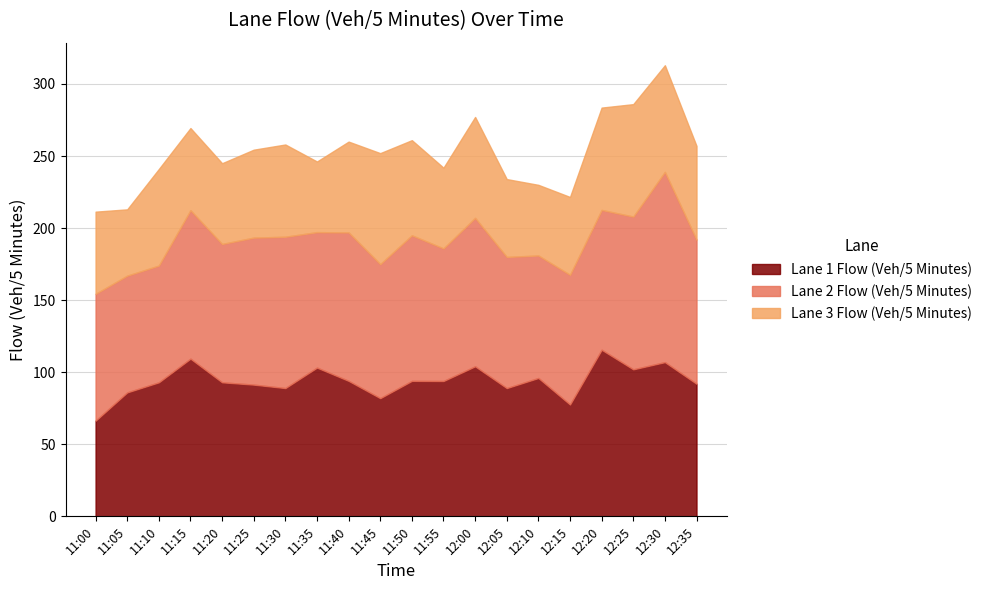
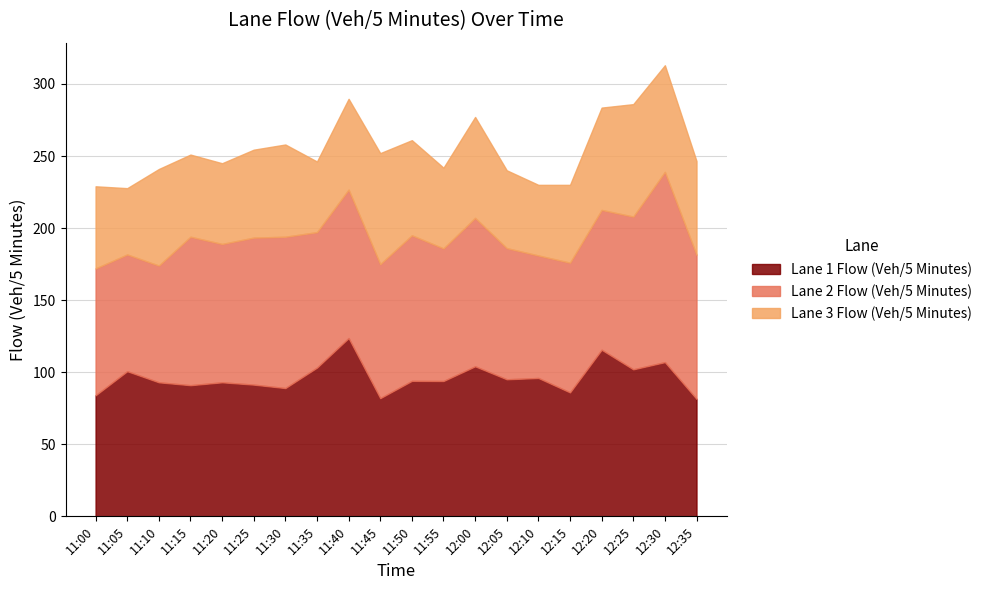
Lane 1 Flow (Veh/5 Minutes), 11:00: 66 -> 84
Lane 1 Flow (Veh/5 Minutes), 11:05: 86 -> 101
Lane 1 Flow (Veh/5 Minutes), 11:15: 109 -> 91
Lane 1 Flow (Veh/5 Minutes), 11:40: 94 -> 124
Lane 1 Flow (Veh/5 Minutes), 12:05: 89 -> 95
Lane 1 Flow (Veh/5 Minutes), 12:15: 78 -> 86
Lane 1 Flow (Veh/5 Minutes), 12:35: 92 -> 82
